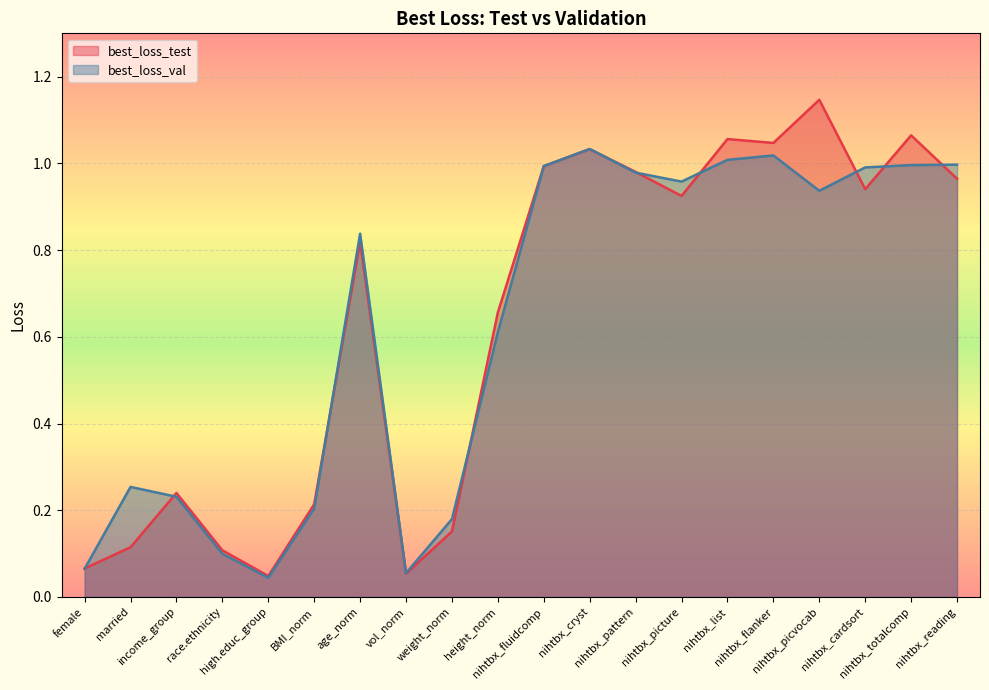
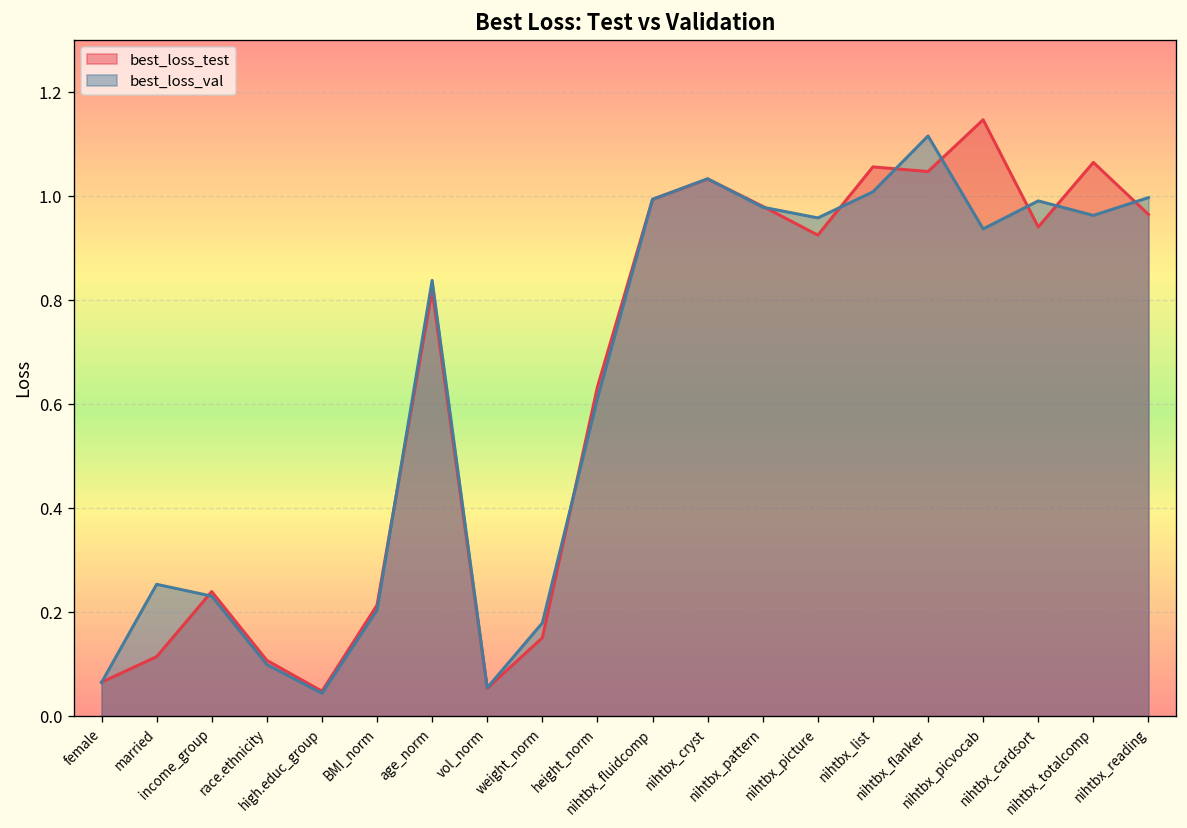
best_loss_test, height_norm: 0.66 -> 0.63
best_loss_val, nihtbx_flanker: 1.02 -> 1.12
best_loss_val, nihtbx_totalcomp: 1.00 -> 0.96
